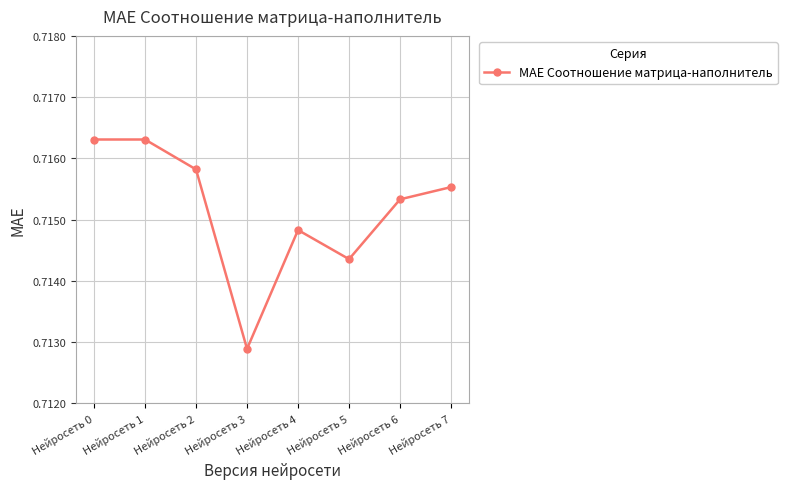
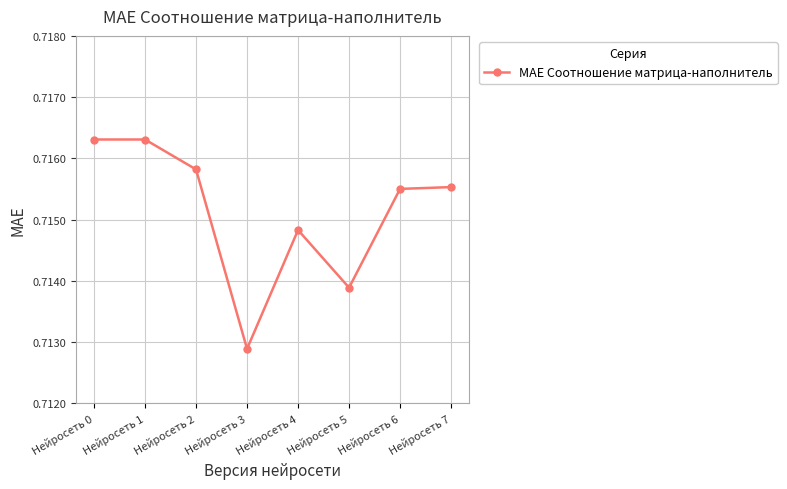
Нейросеть 5: 0.7144 -> 0.7139
Нейросеть 6: 0.7153 -> 0.7155
